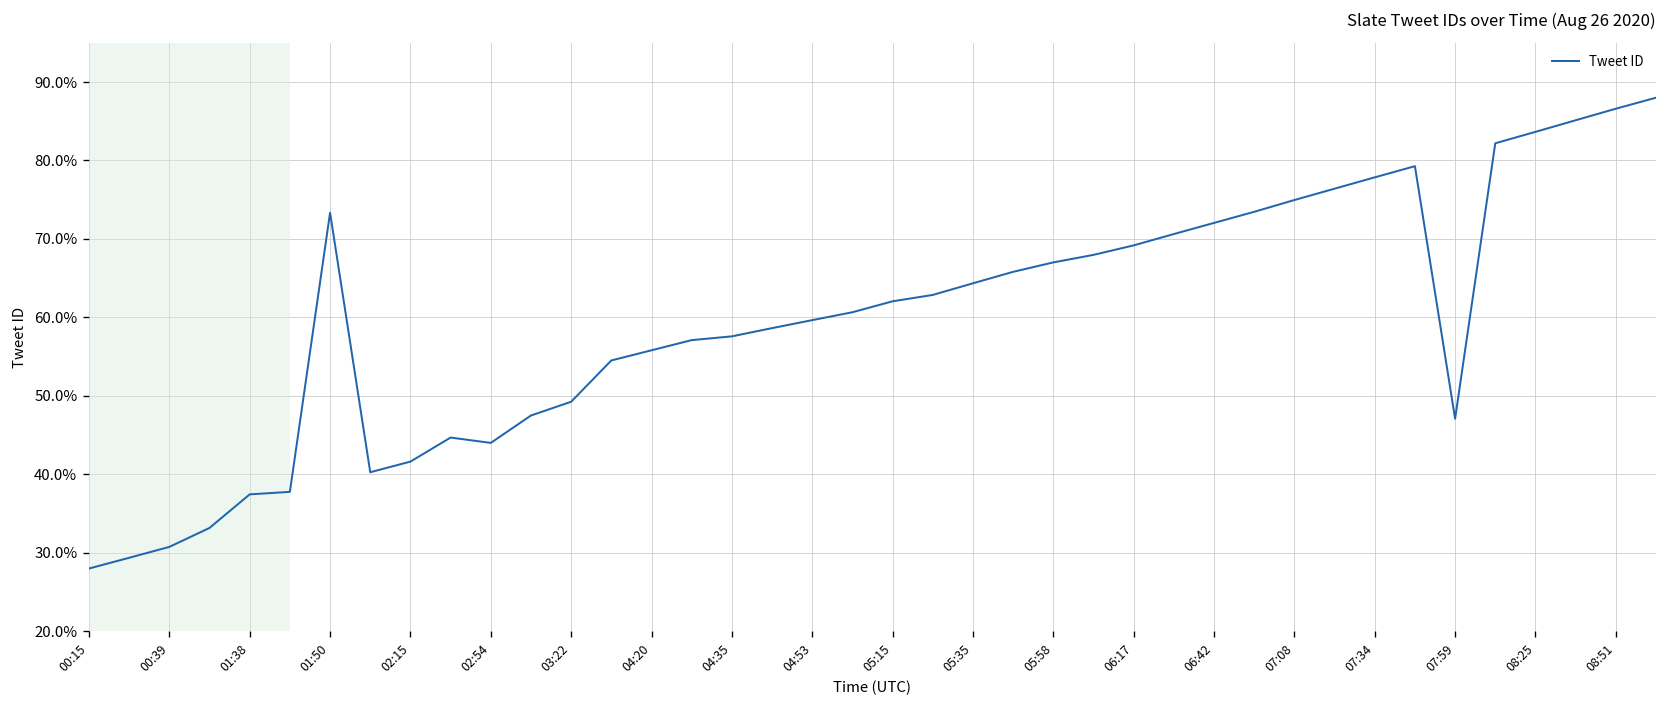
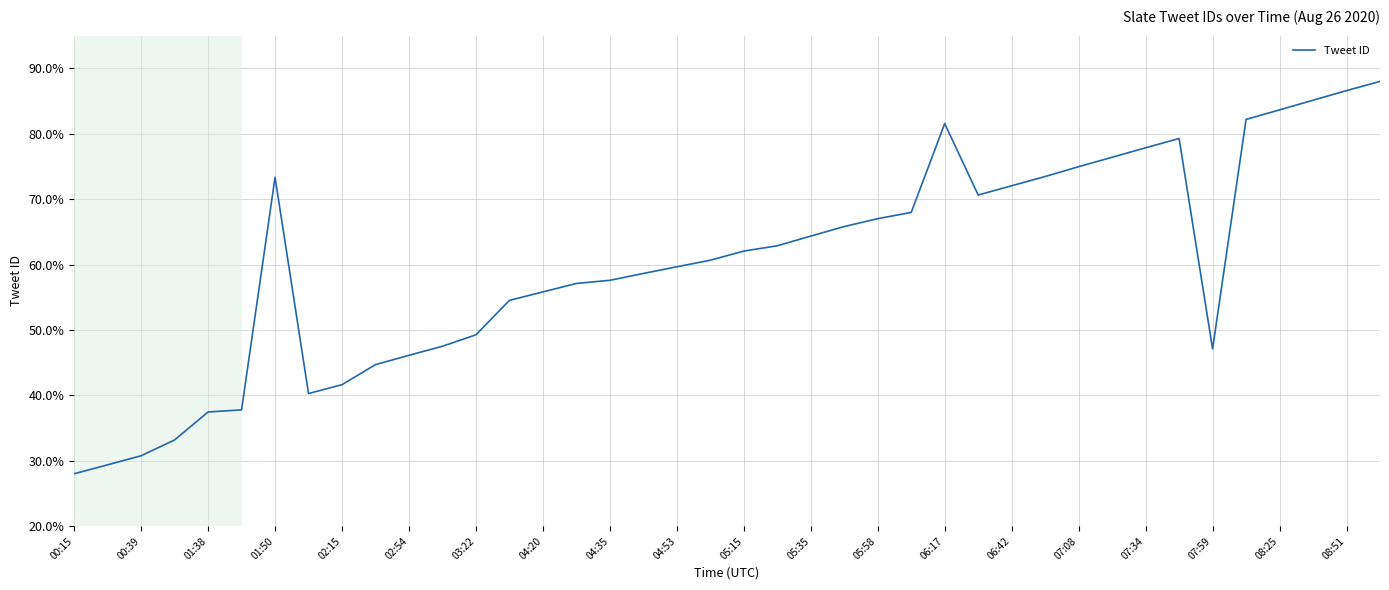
02:54: 44% -> 46%
06:17: 69% -> 82%
